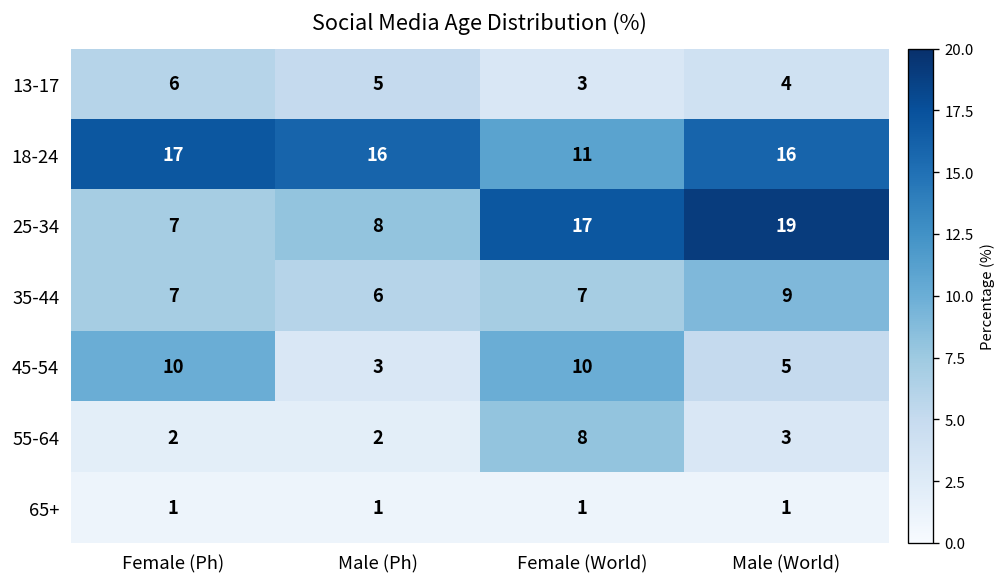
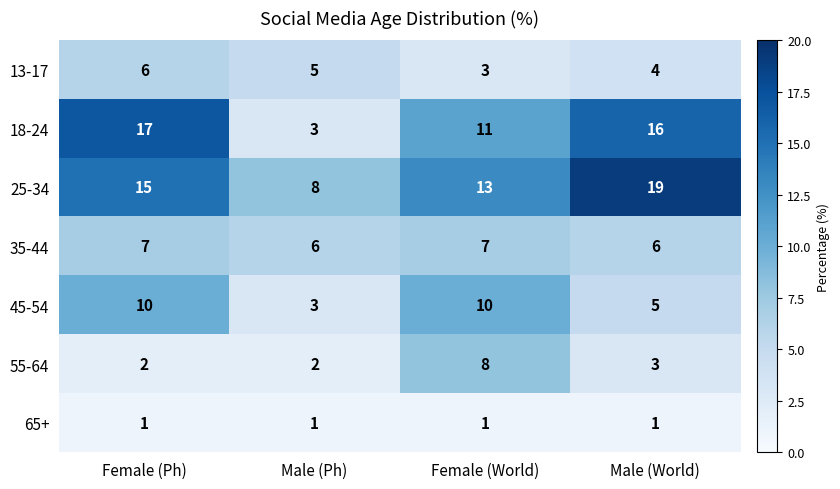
18-24, Male (Ph): 16 -> 3
25-34, Female (Ph): 7 -> 15
25-34, Female (World): 17 -> 13
35-44, Male (World): 9 -> 6
